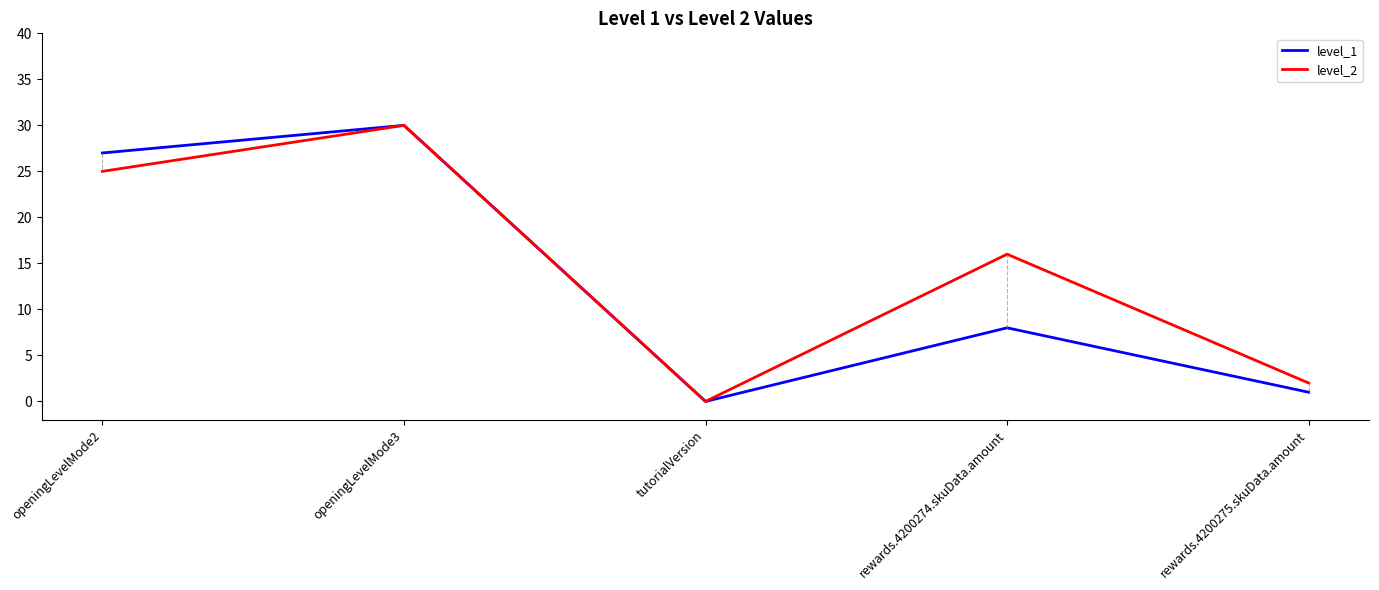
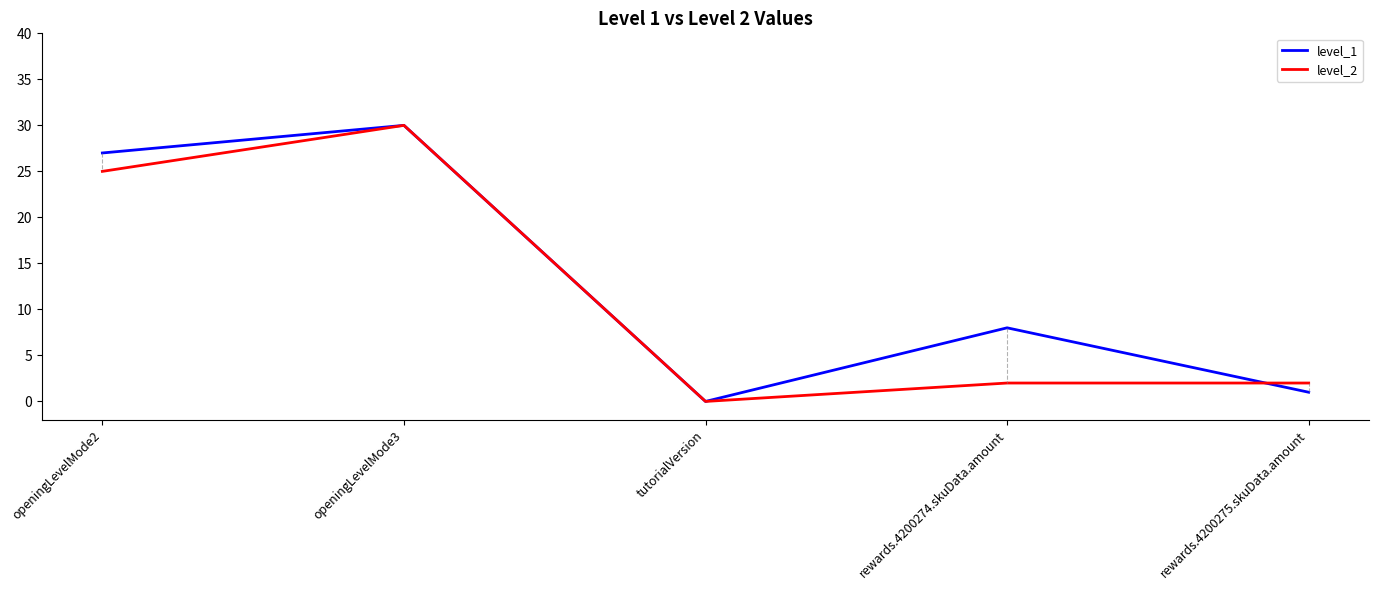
level_2, rewards.4200274.skuData.amount: 16 -> 2
